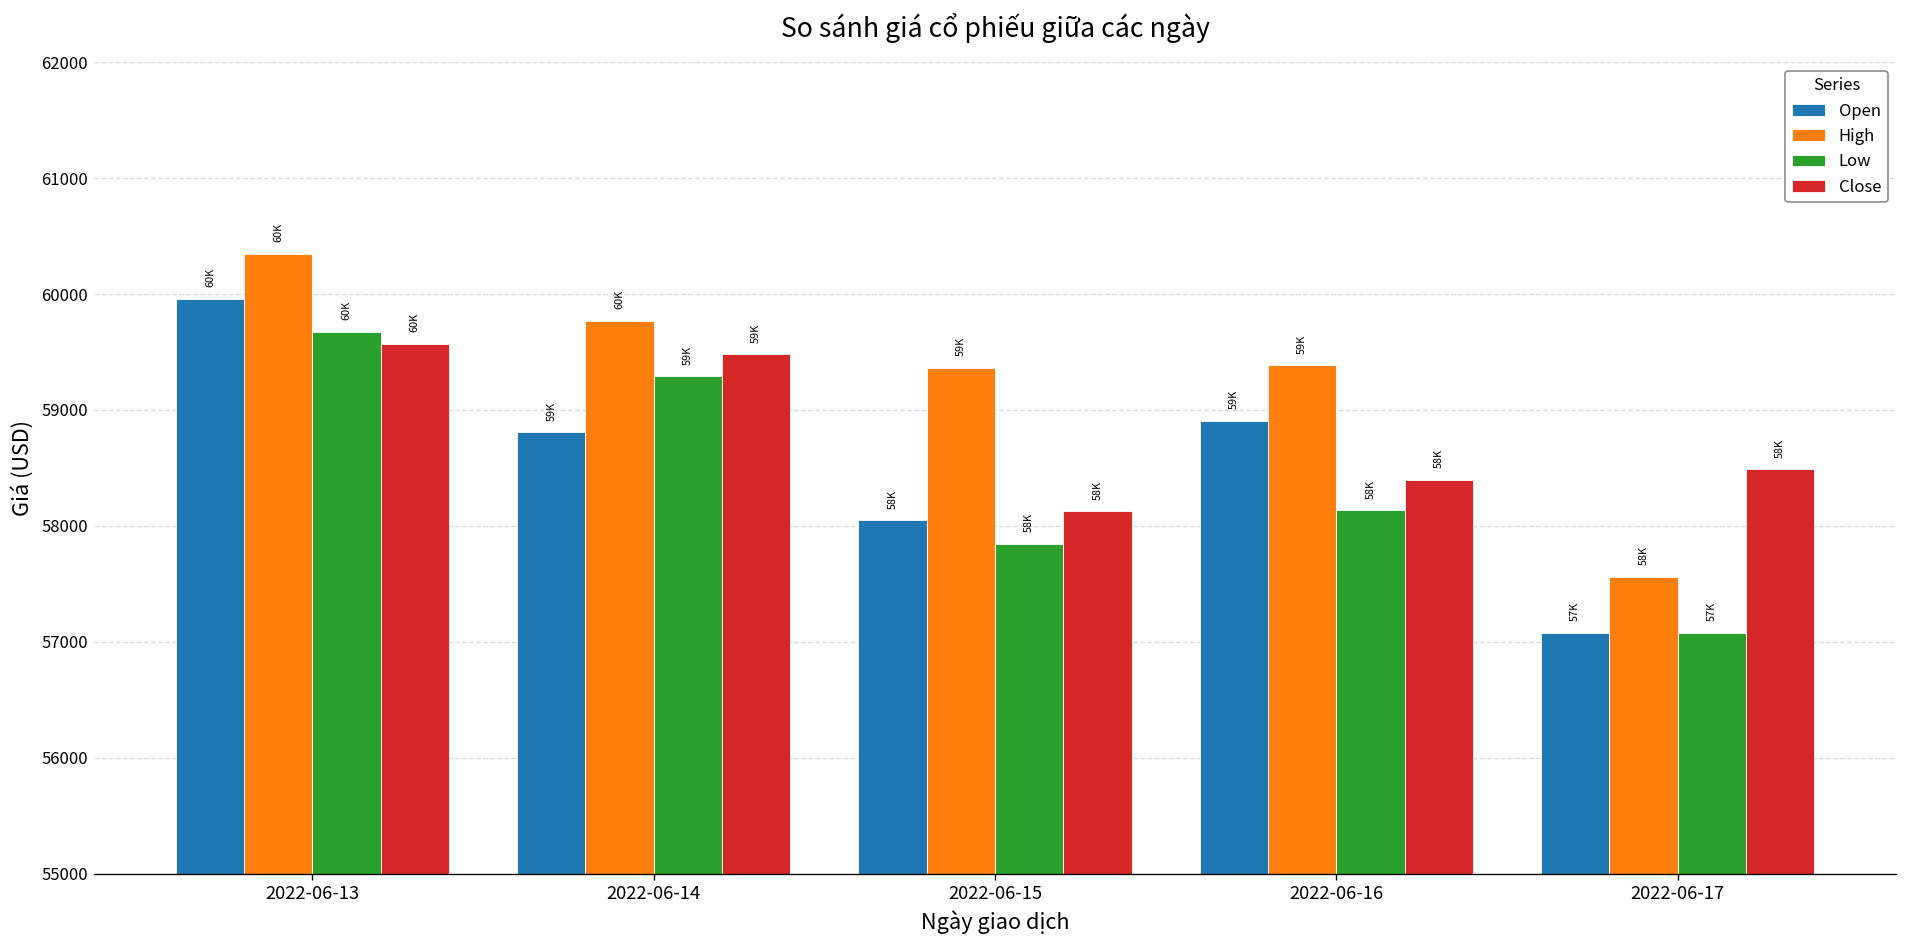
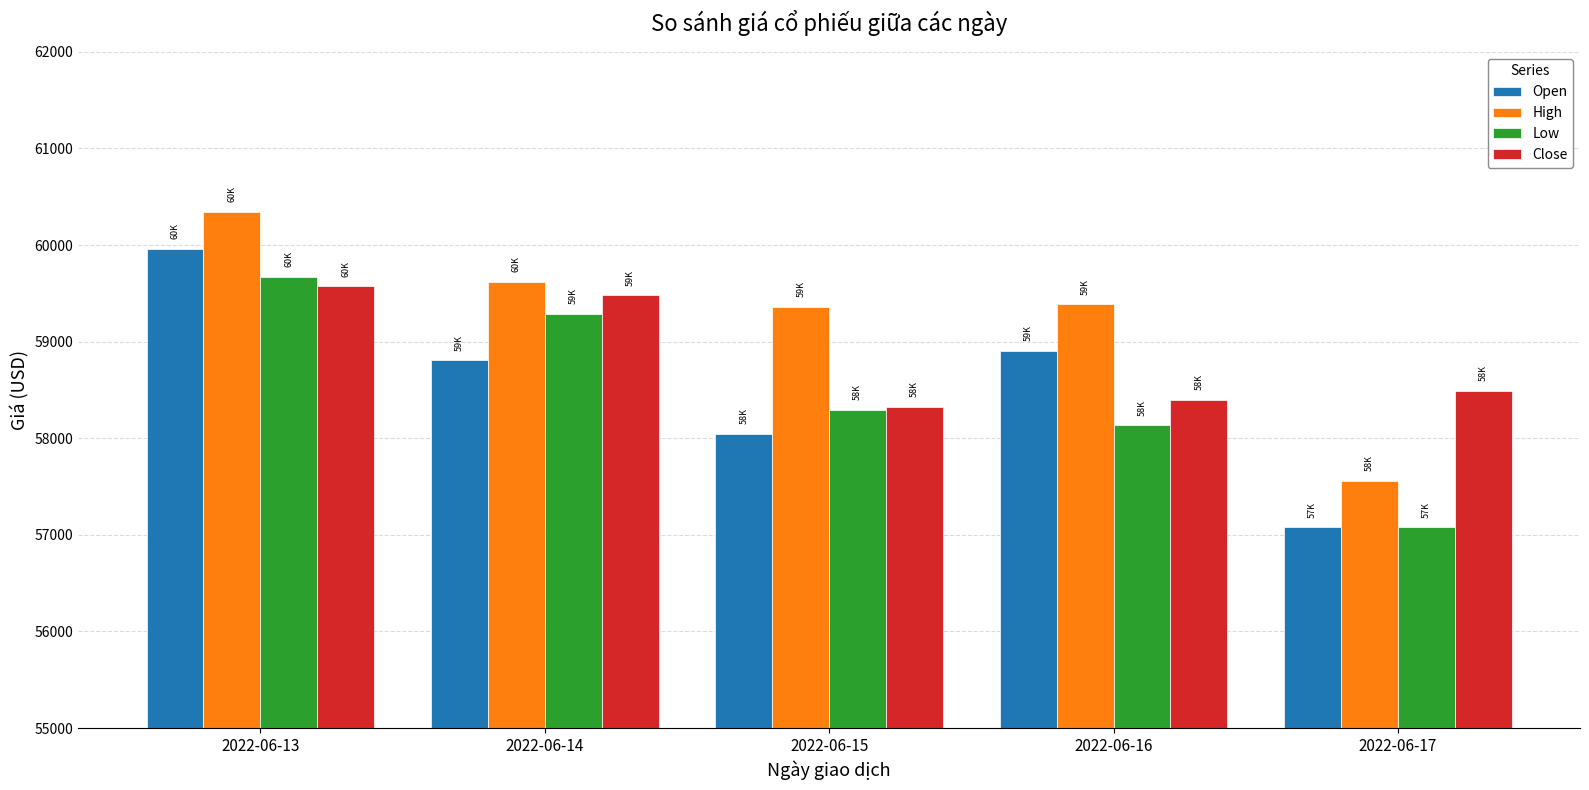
High, 2022-06-14: 59800 -> 59600
Low, 2022-06-15: 57800 -> 58300
Close, 2022-06-15: 58100 -> 58300
